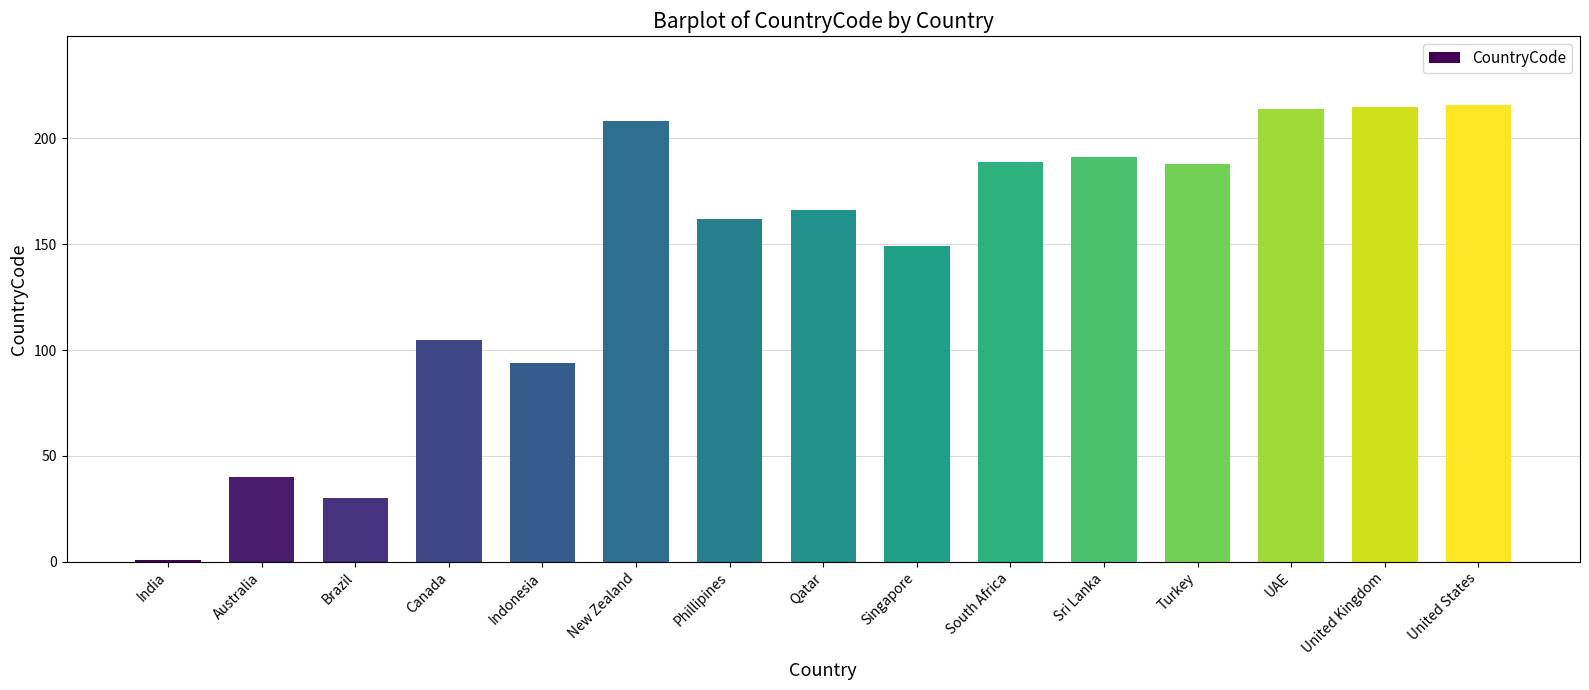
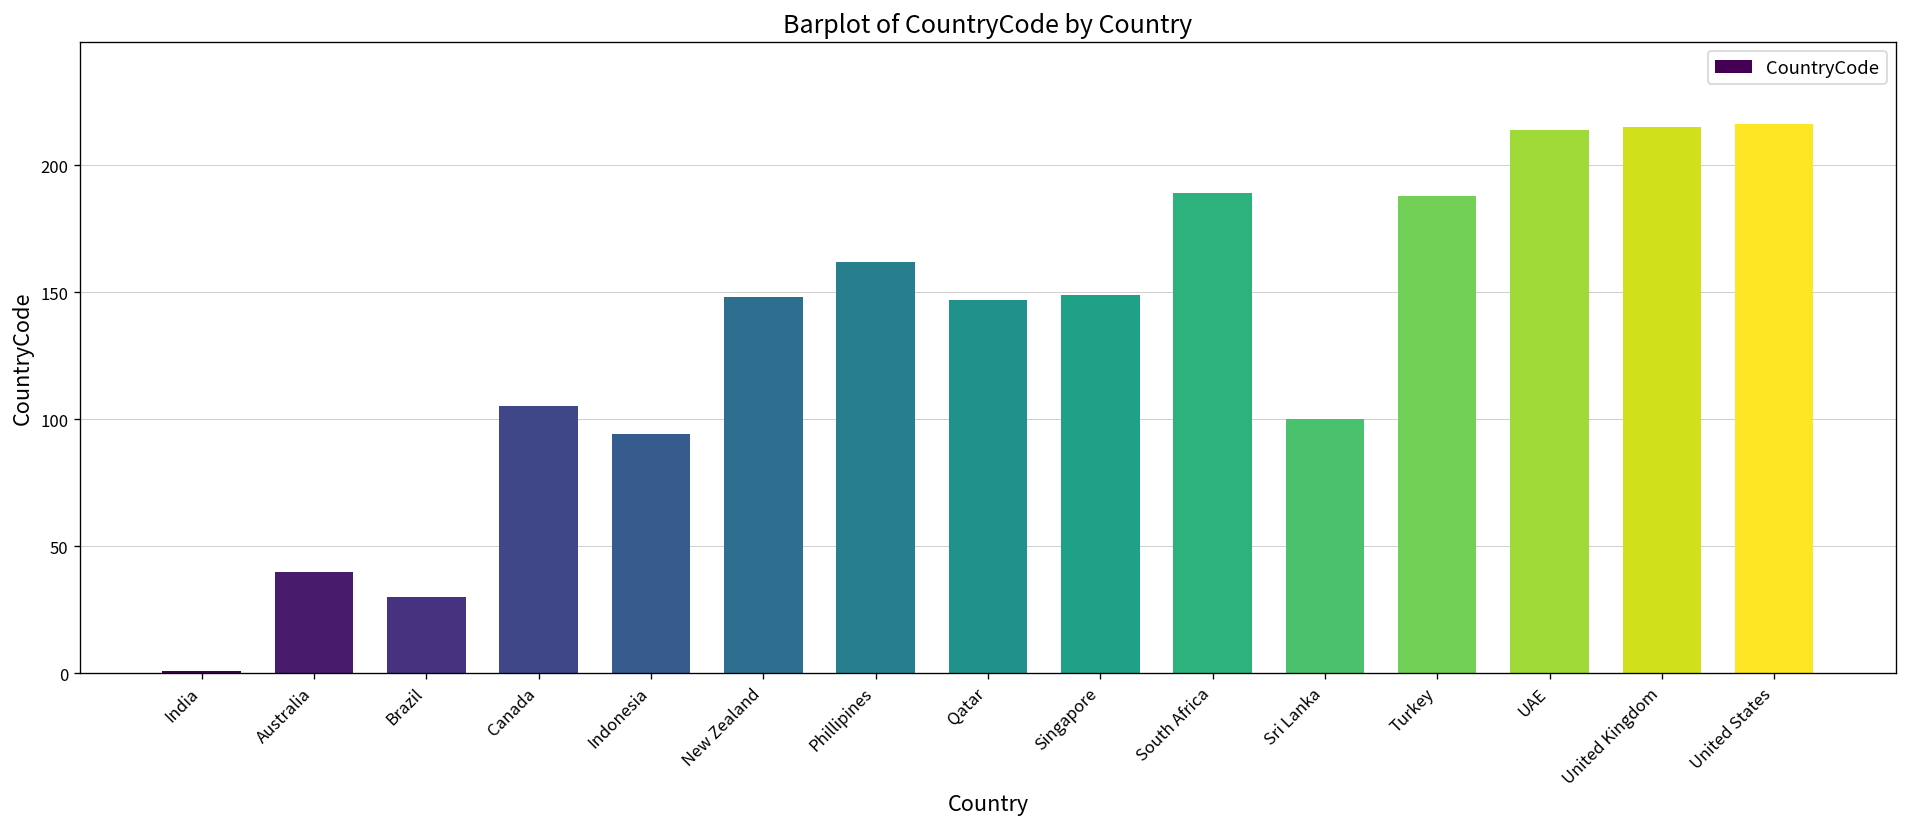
New Zealand: 208 -> 148
Qatar: 166 -> 147
Sri Lanka: 191 -> 100
